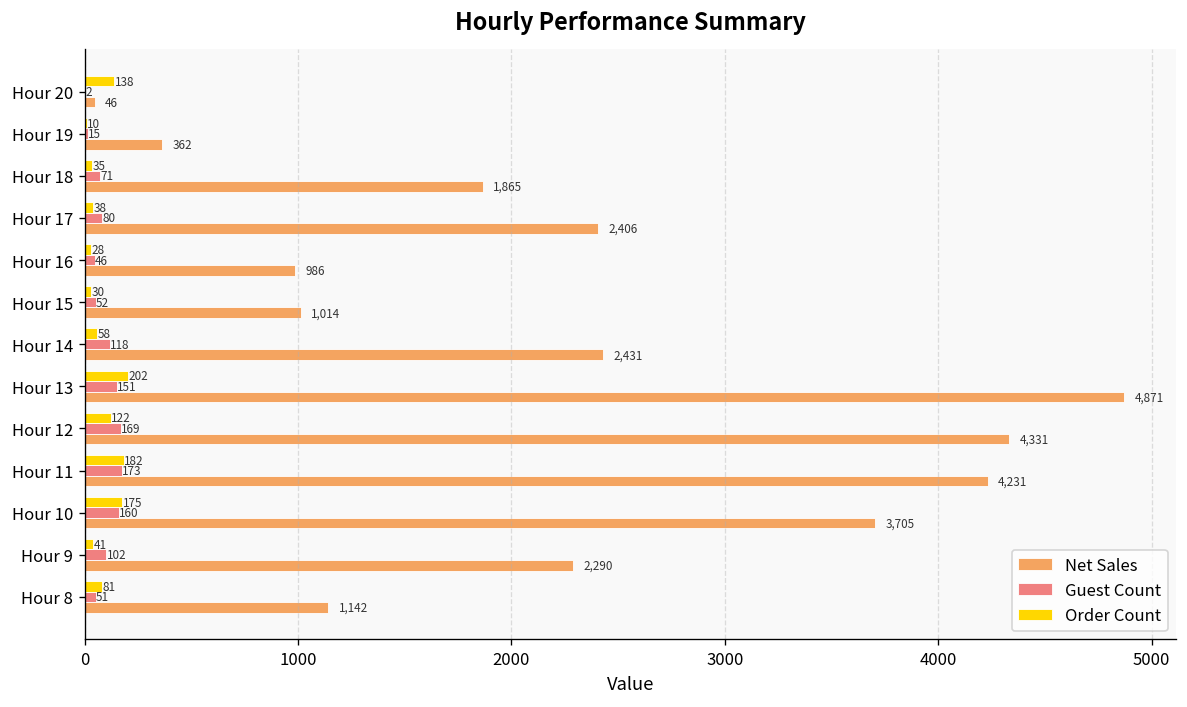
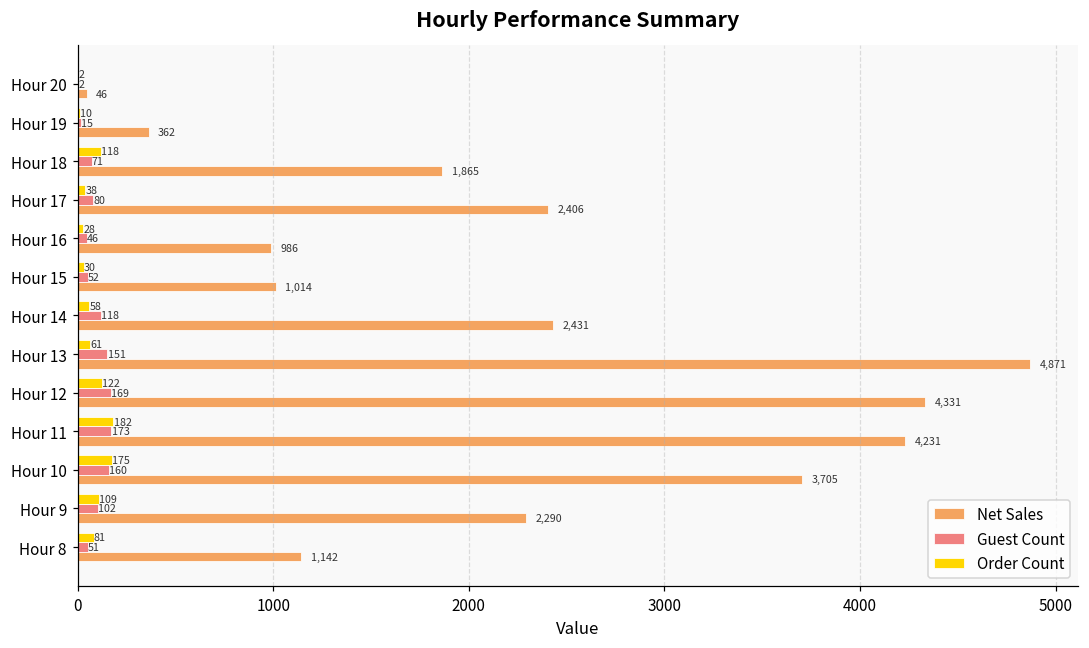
Order Count, Hour 20: 138 -> 2
Order Count, Hour 18: 35 -> 118
Order Count, Hour 13: 202 -> 61
Order Count, Hour 9: 41 -> 109
